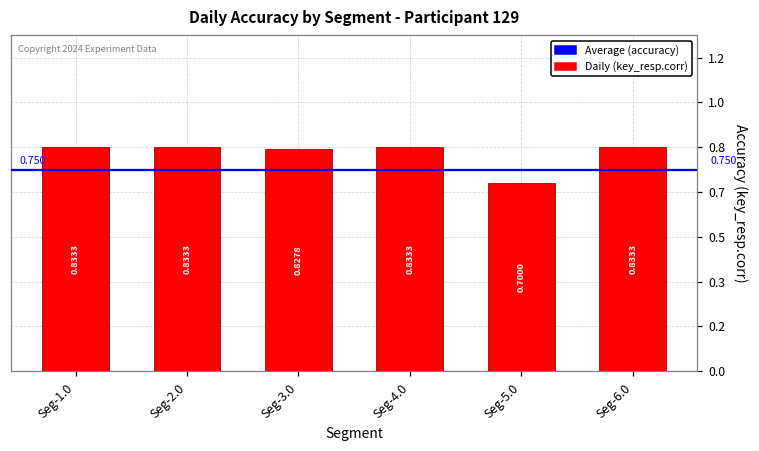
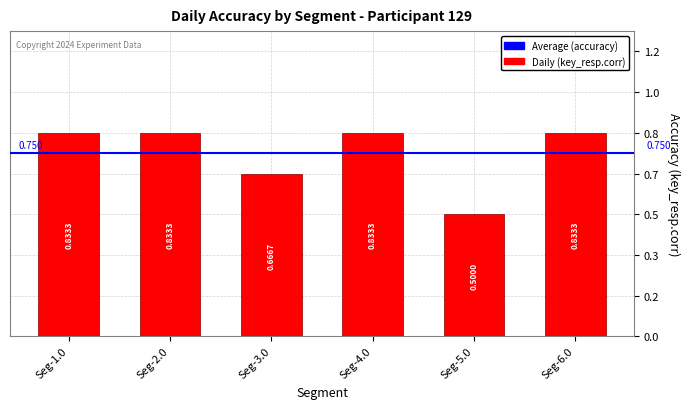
Seg-3.0: 0.8278 -> 0.6667
Seg-5.0: 0.7000 -> 0.5000
